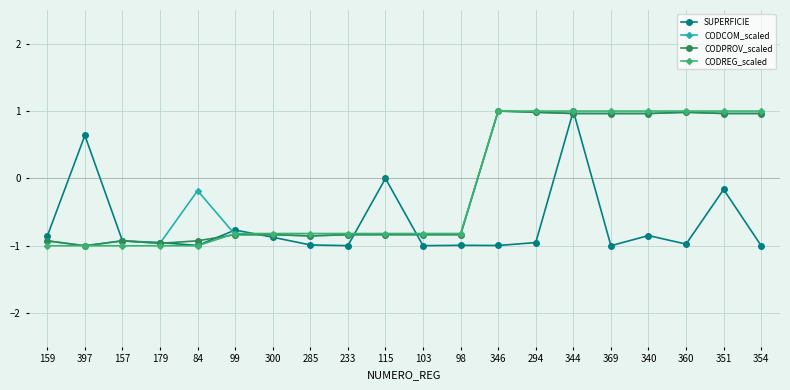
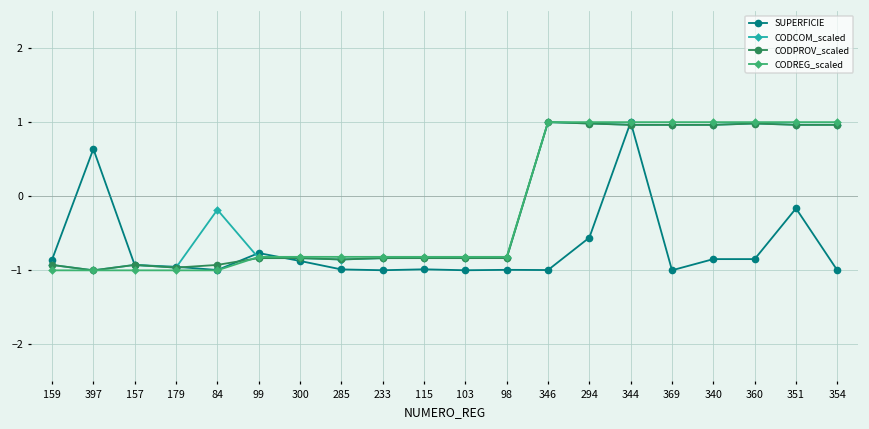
SUPERFICIE, 115: 0.0 -> -1.0
SUPERFICIE, 294: -1.0 -> -0.6
SUPERFICIE, 360: -1.0 -> -0.8
